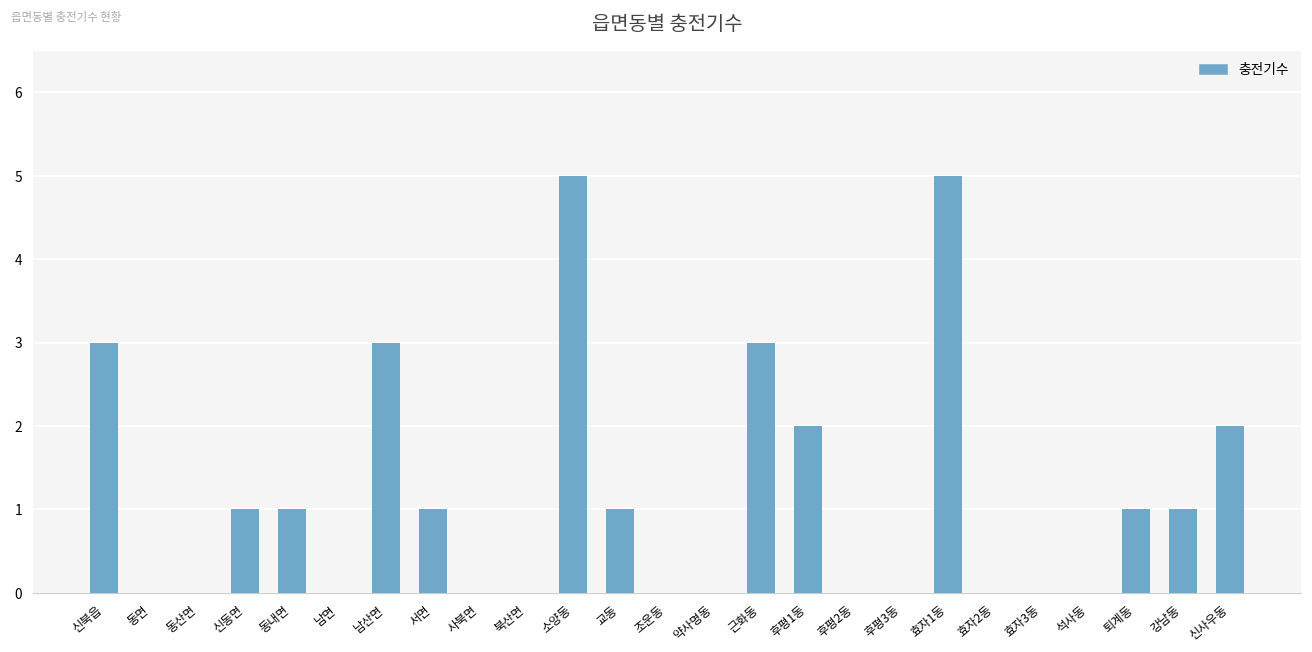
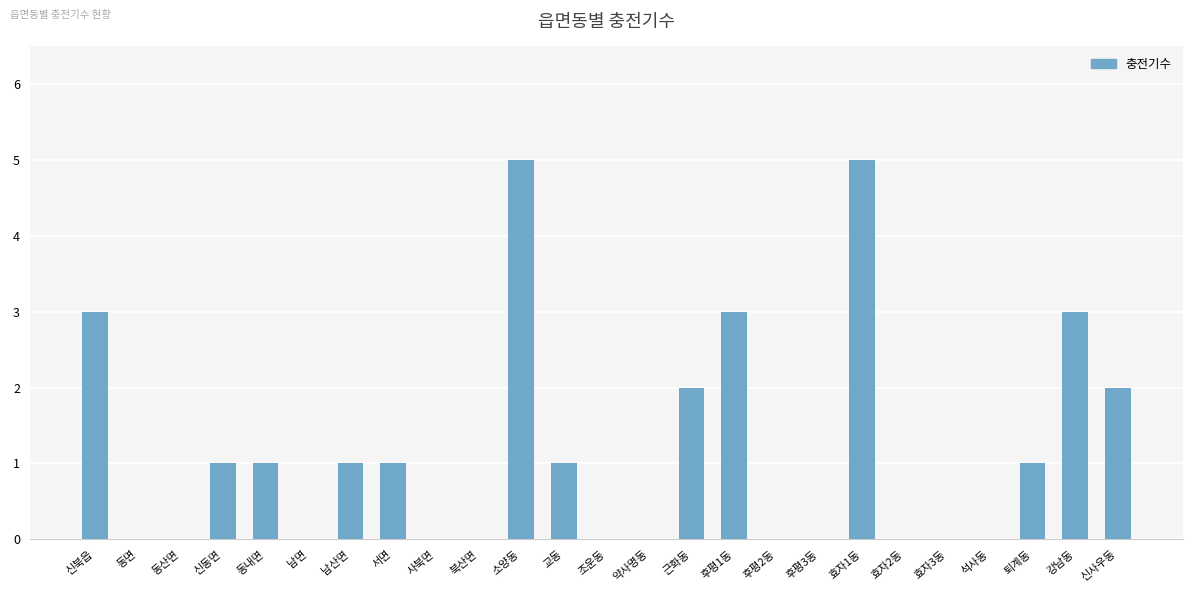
남산면: 3 -> 1
근화동: 3 -> 2
후평1동: 2 -> 3
강남동: 1 -> 3
